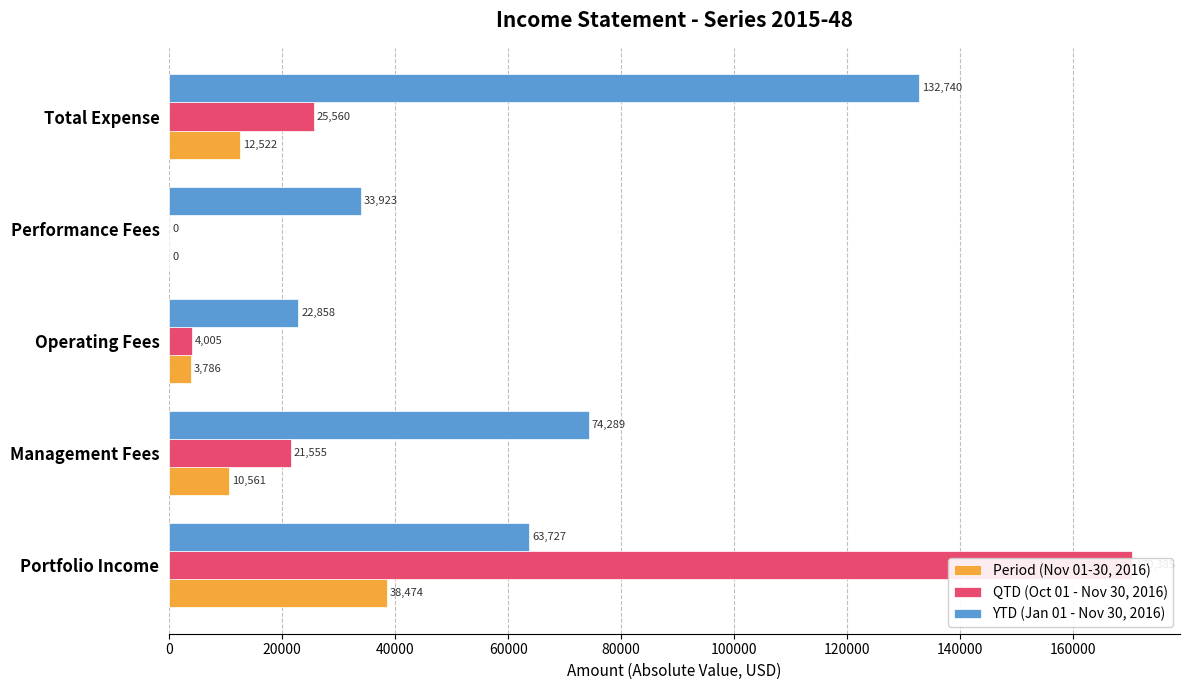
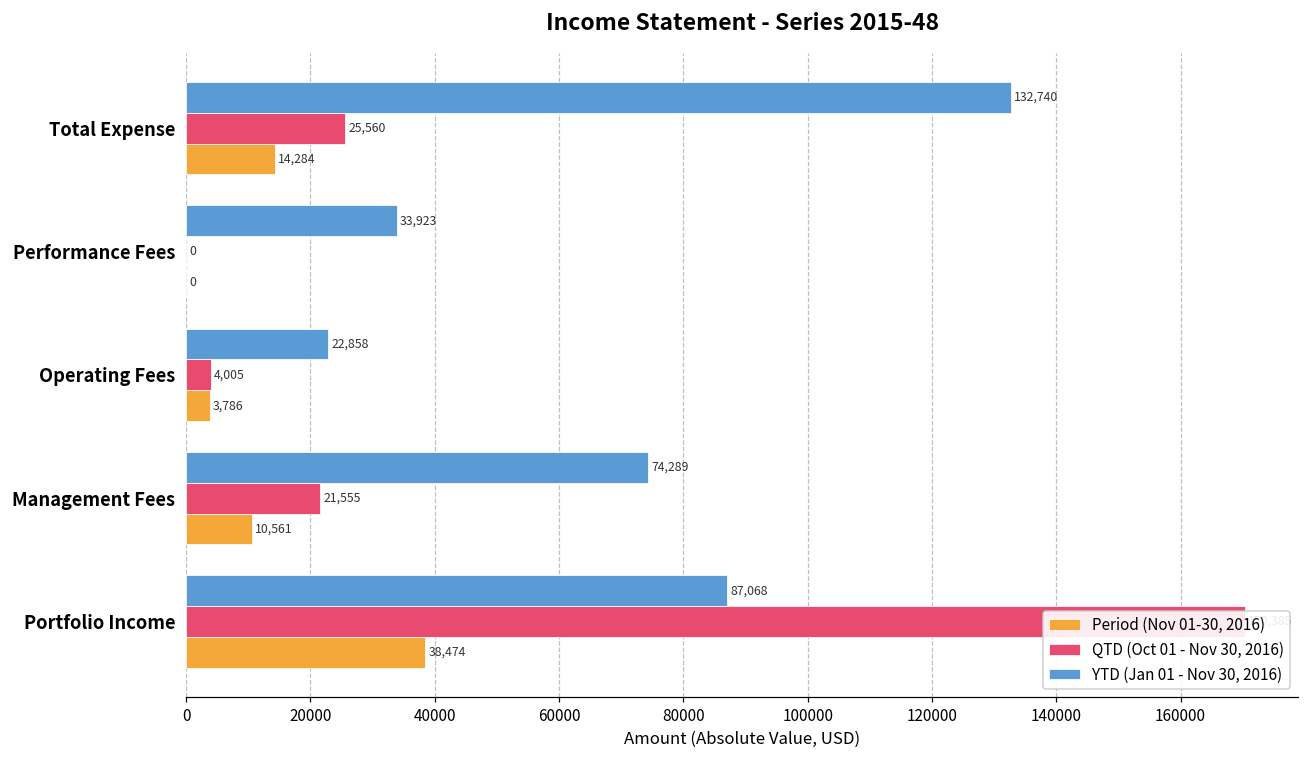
Period (Nov 01-30, 2016), Total Expense: 12,522 -> 14,284
YTD (Jan 01 - Nov 30, 2016), Portfolio Income: 63,727 -> 87,068
